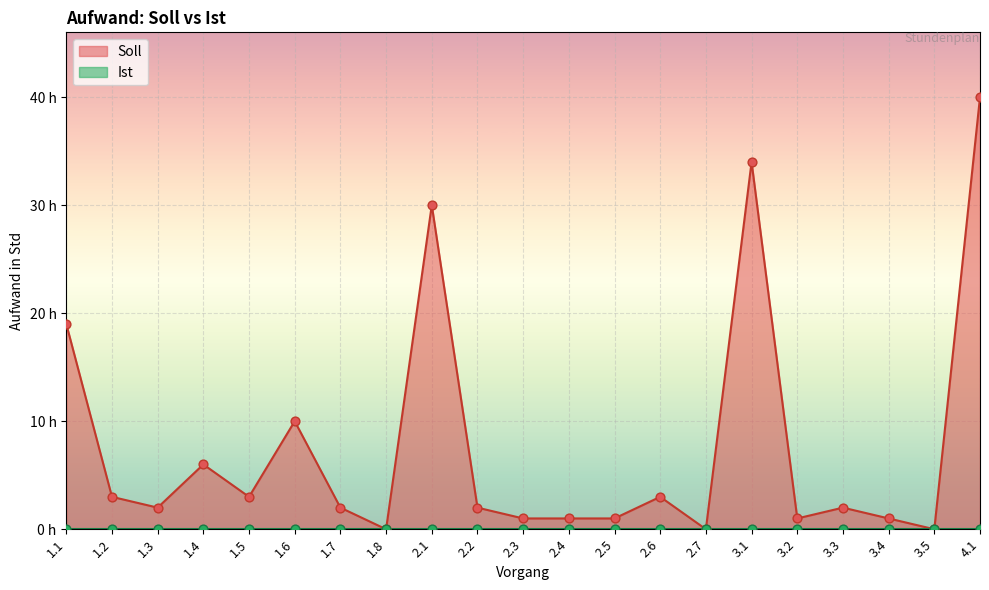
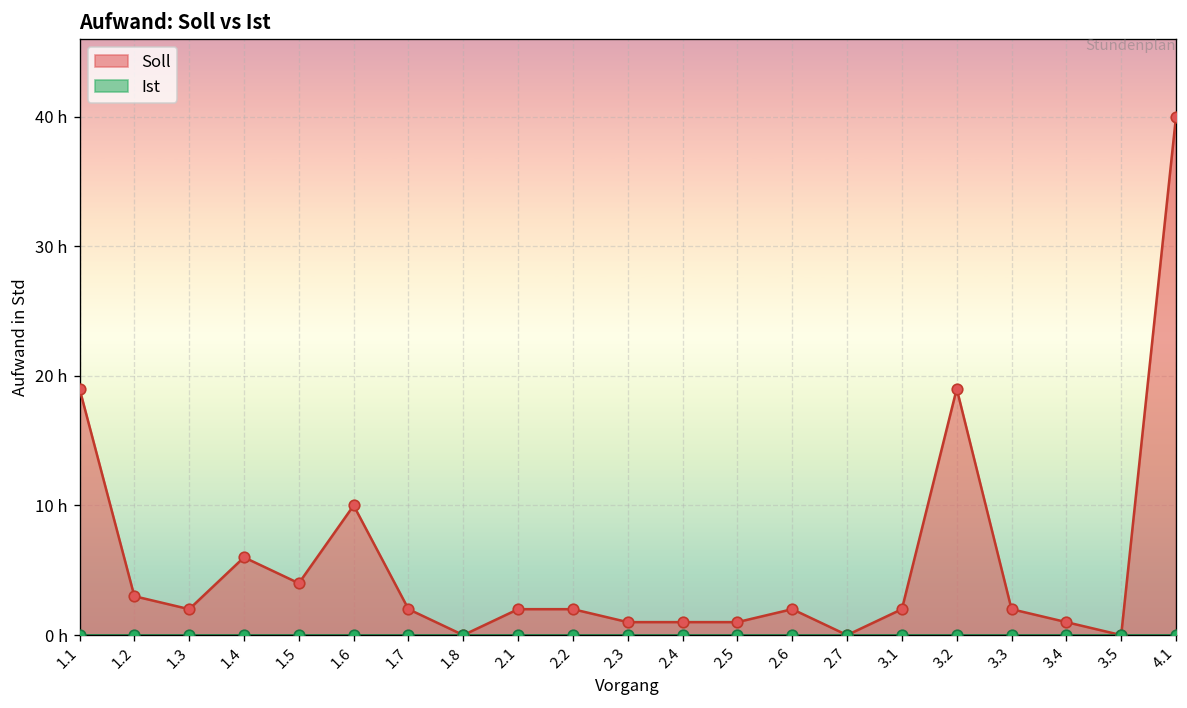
Soll, 1.5: 3 h -> 4 h
Soll, 2.1: 30 h -> 2 h
Soll, 2.6: 3 h -> 2 h
Soll, 3.1: 34 h -> 2 h
Soll, 3.2: 1 h -> 19 h
